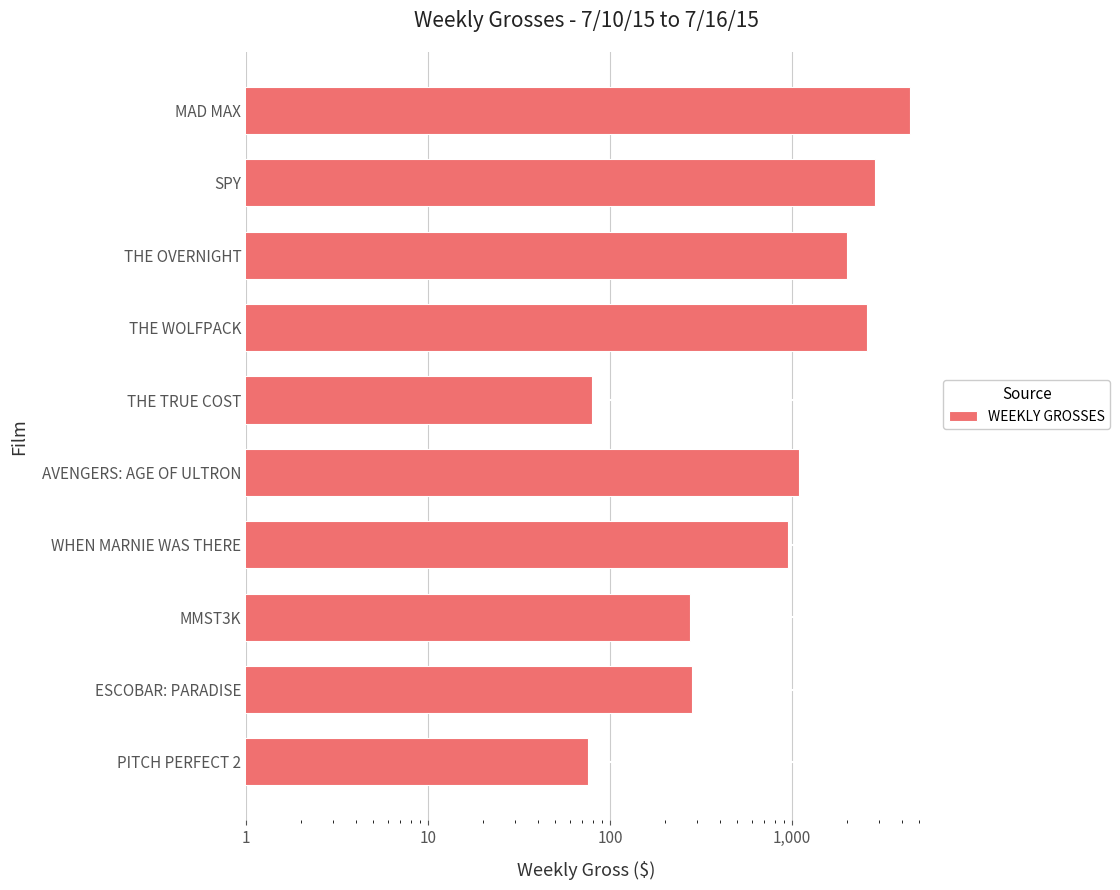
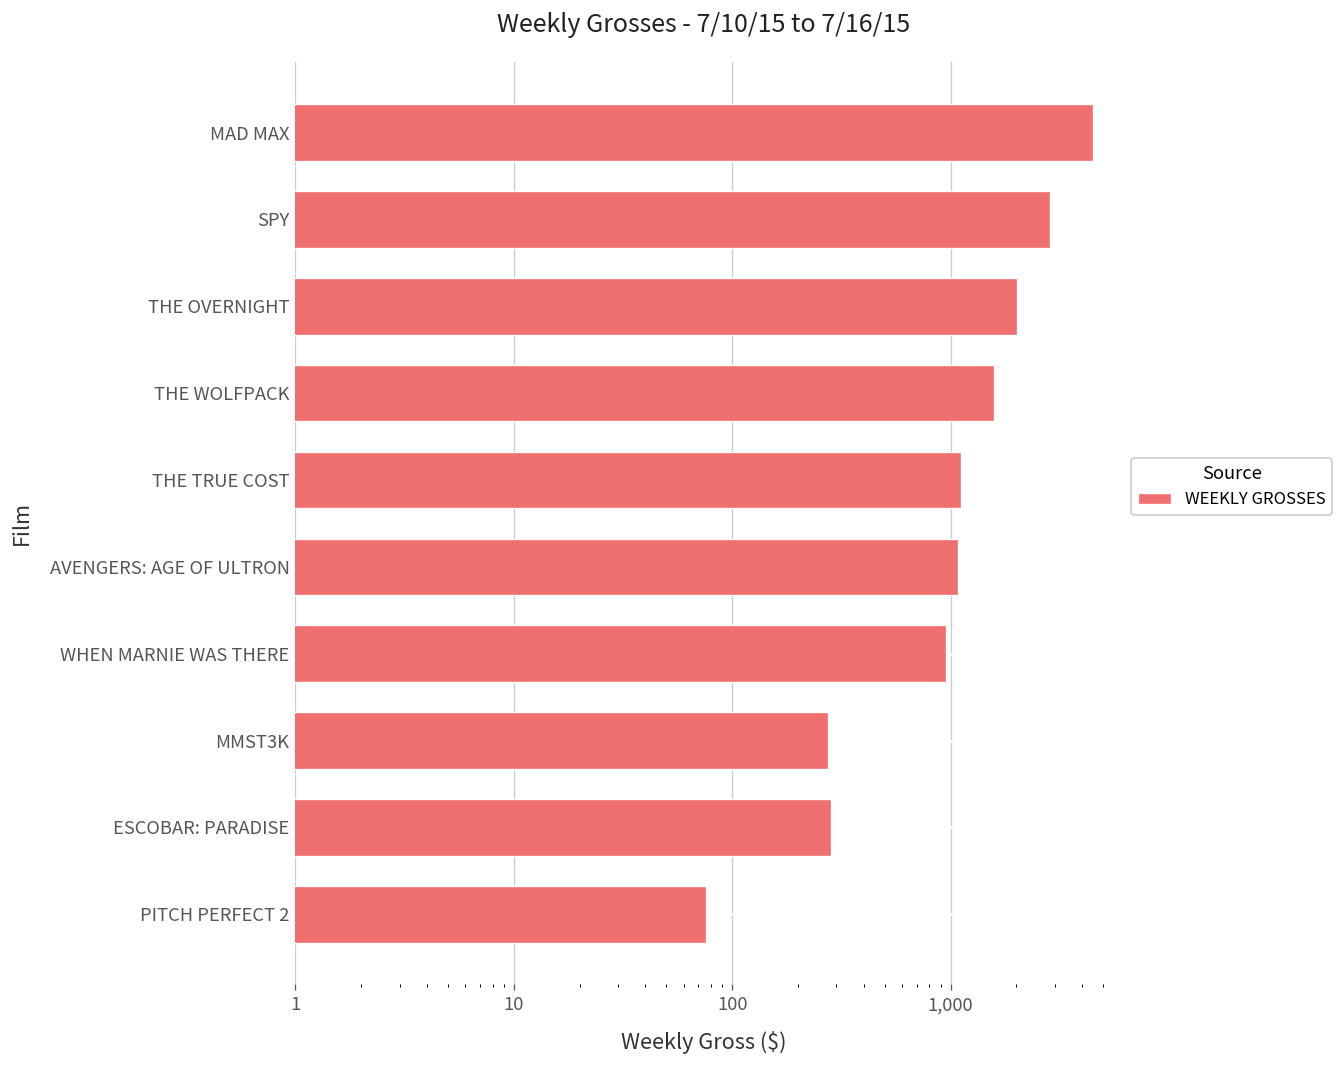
THE WOLFPACK: 2,600 -> 1,600
THE TRUE COST: 79 -> 1,100
